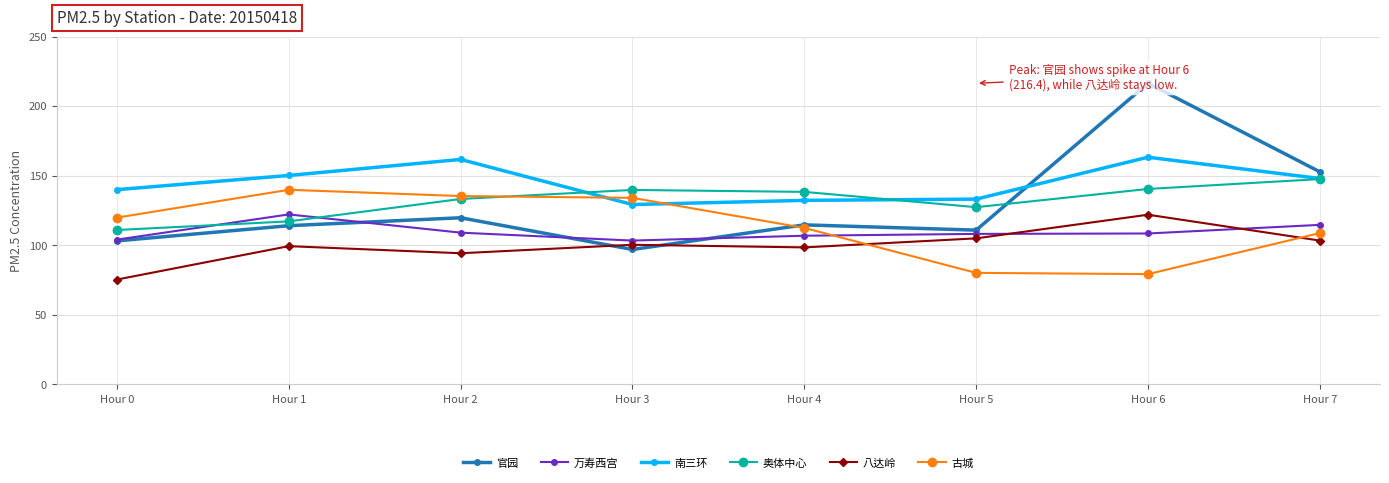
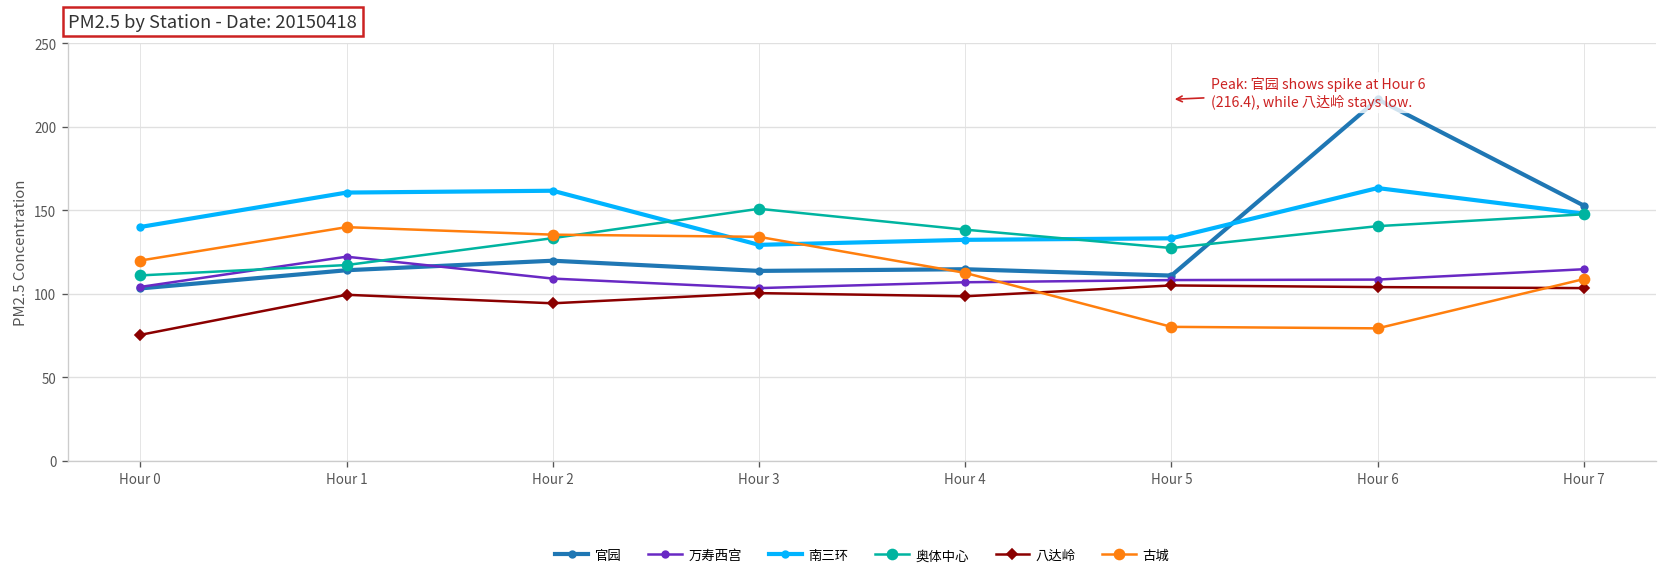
南三环, Hour 1: 150 -> 161
官园, Hour 3: 97 -> 114
奥体中心, Hour 3: 140 -> 151
八达岭, Hour 6: 122 -> 104
